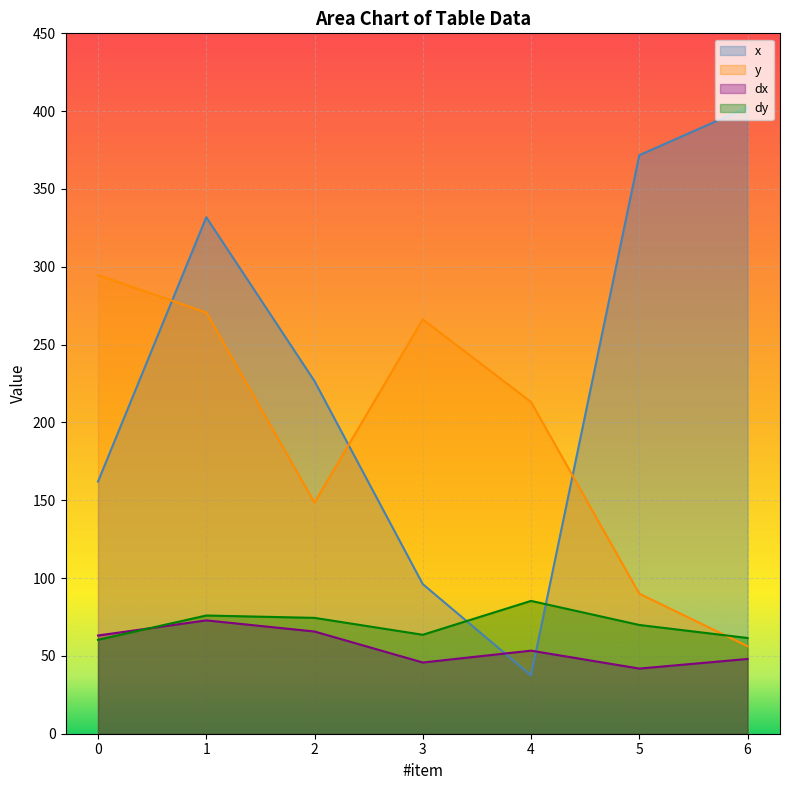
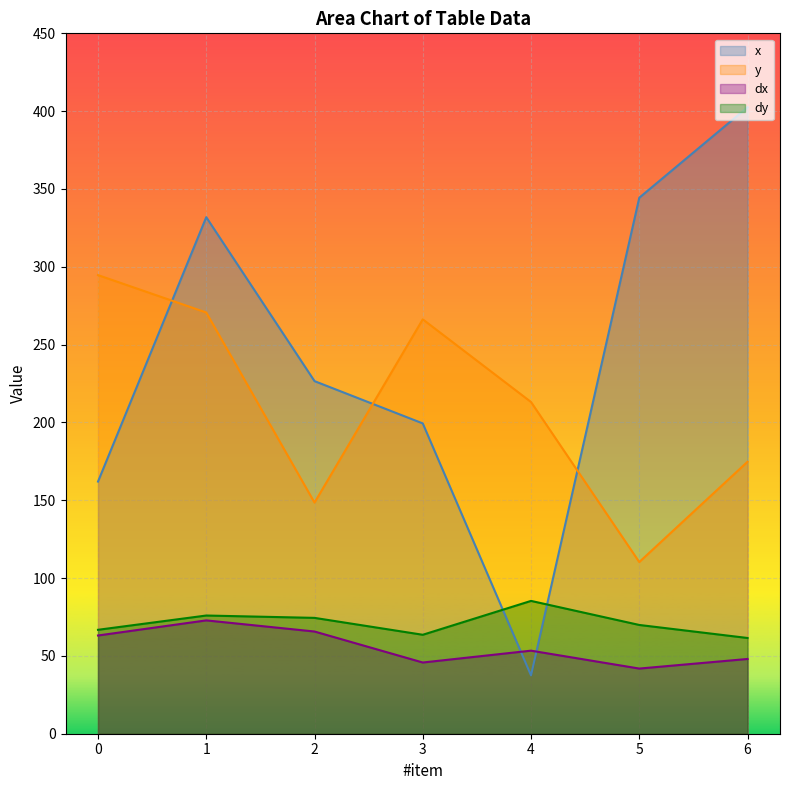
dy, 0: 60 -> 67
x, 3: 96 -> 199
x, 5: 372 -> 344
y, 5: 90 -> 110
y, 6: 56 -> 175
